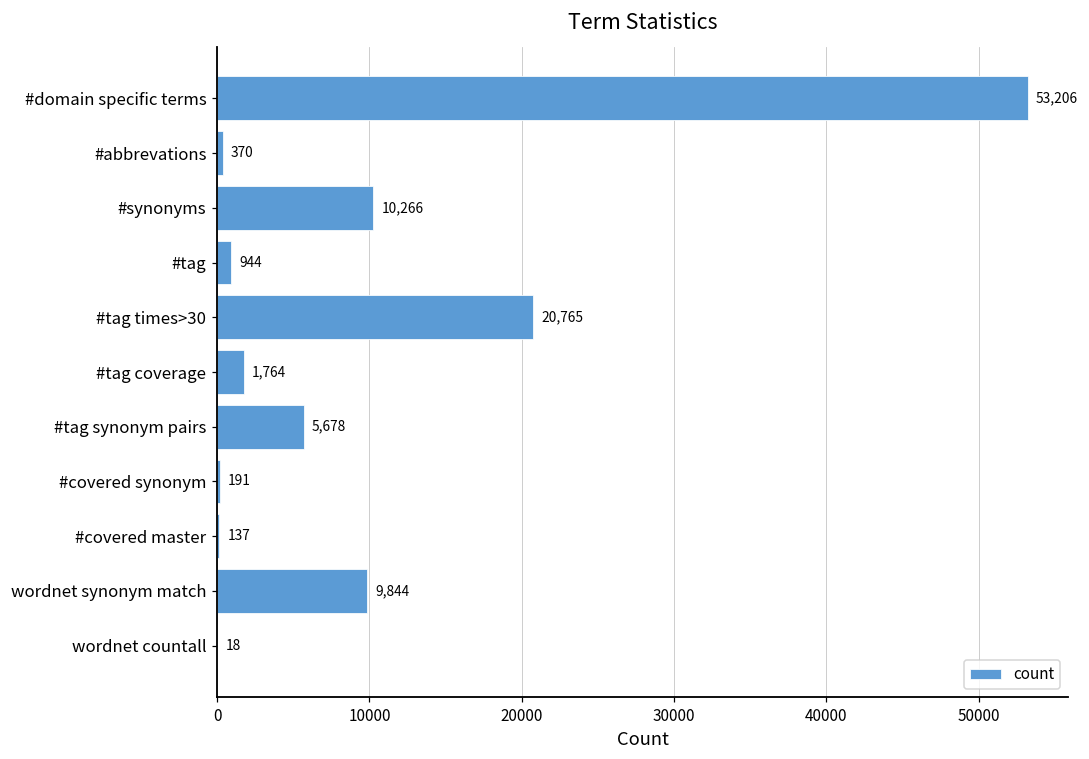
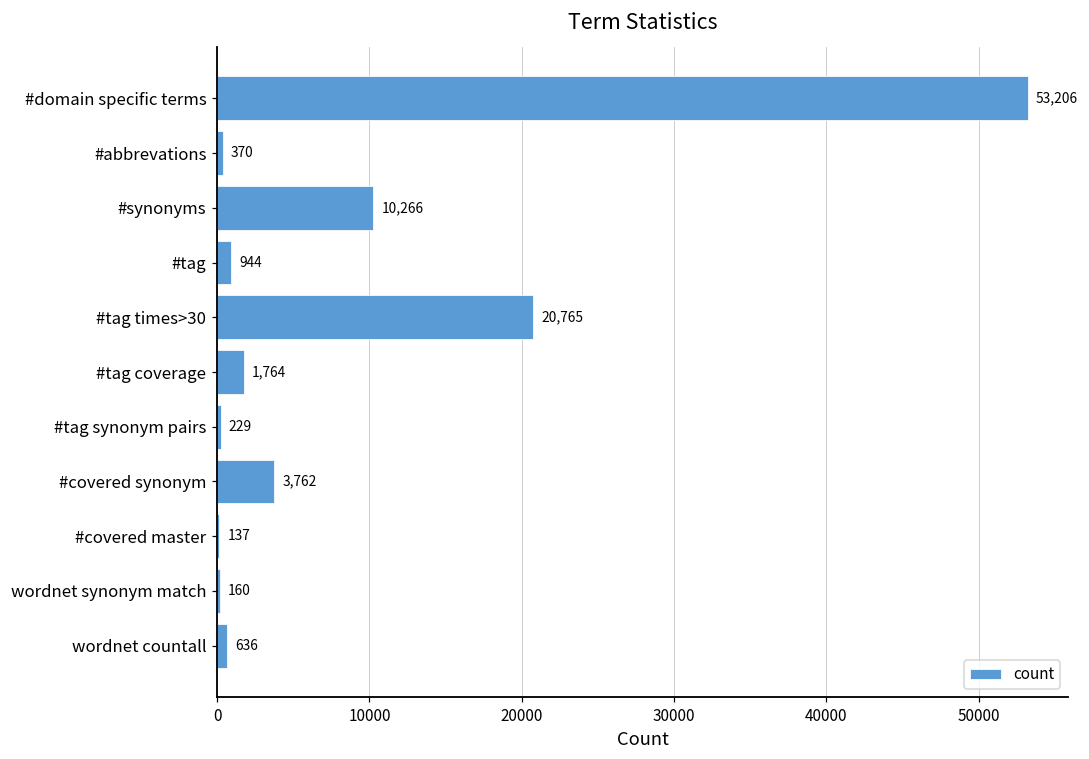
#tag synonym pairs: 5,678 -> 229
#covered synonym: 191 -> 3,762
wordnet synonym match: 9,844 -> 160
wordnet countall: 18 -> 636
